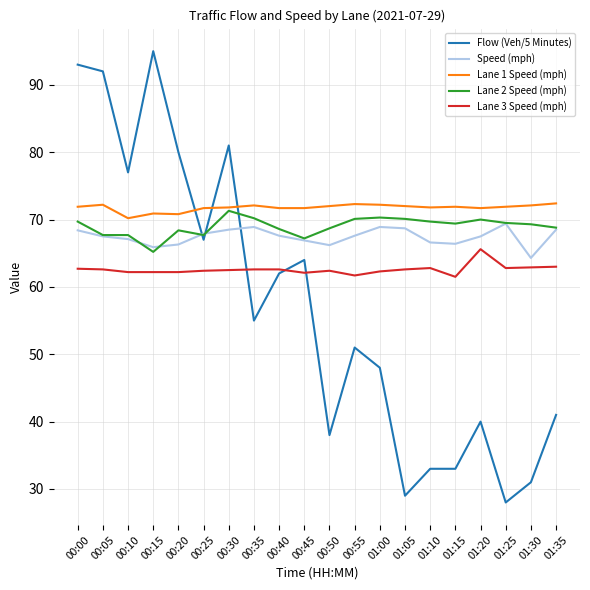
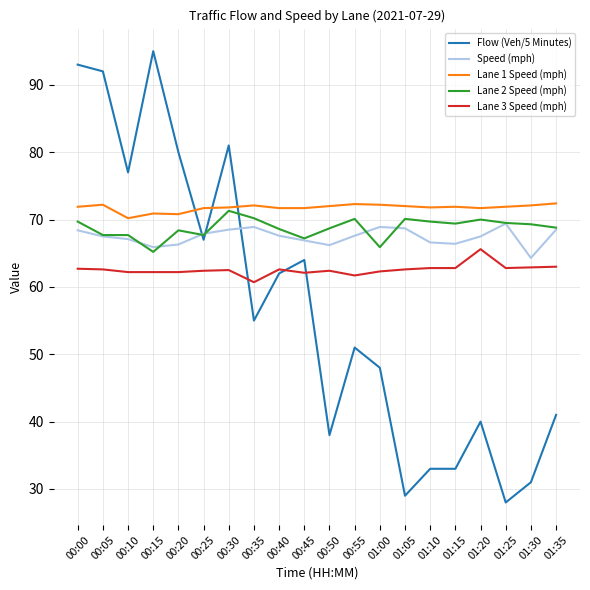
Lane 3 Speed (mph), 00:35: 63 -> 61
Lane 2 Speed (mph), 01:00: 70 -> 66
Lane 3 Speed (mph), 01:15: 62 -> 63
